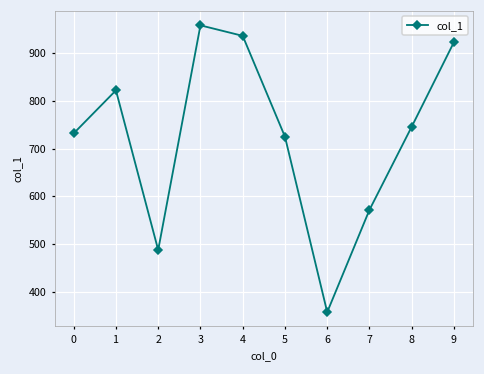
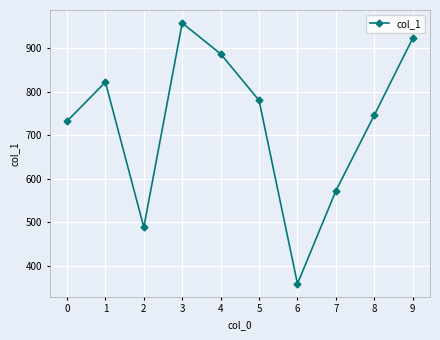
4: 940 -> 890
5: 730 -> 780
